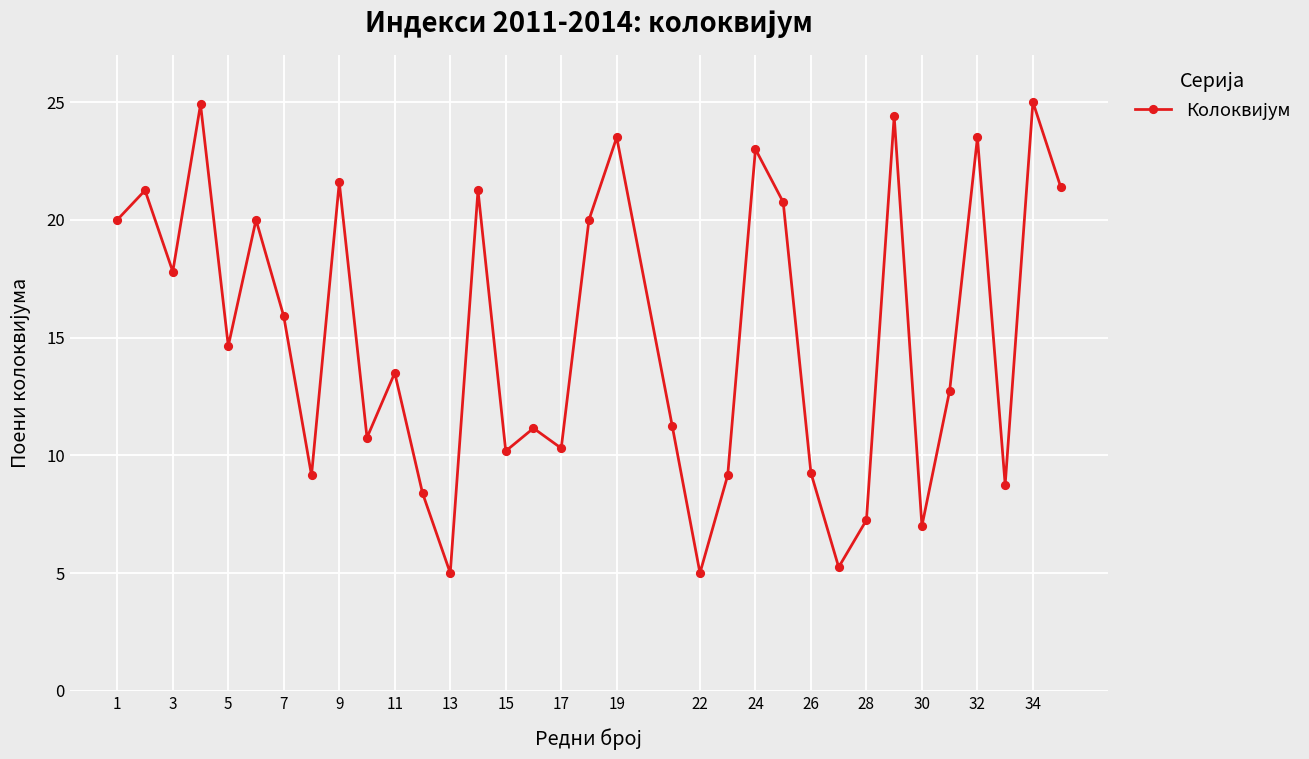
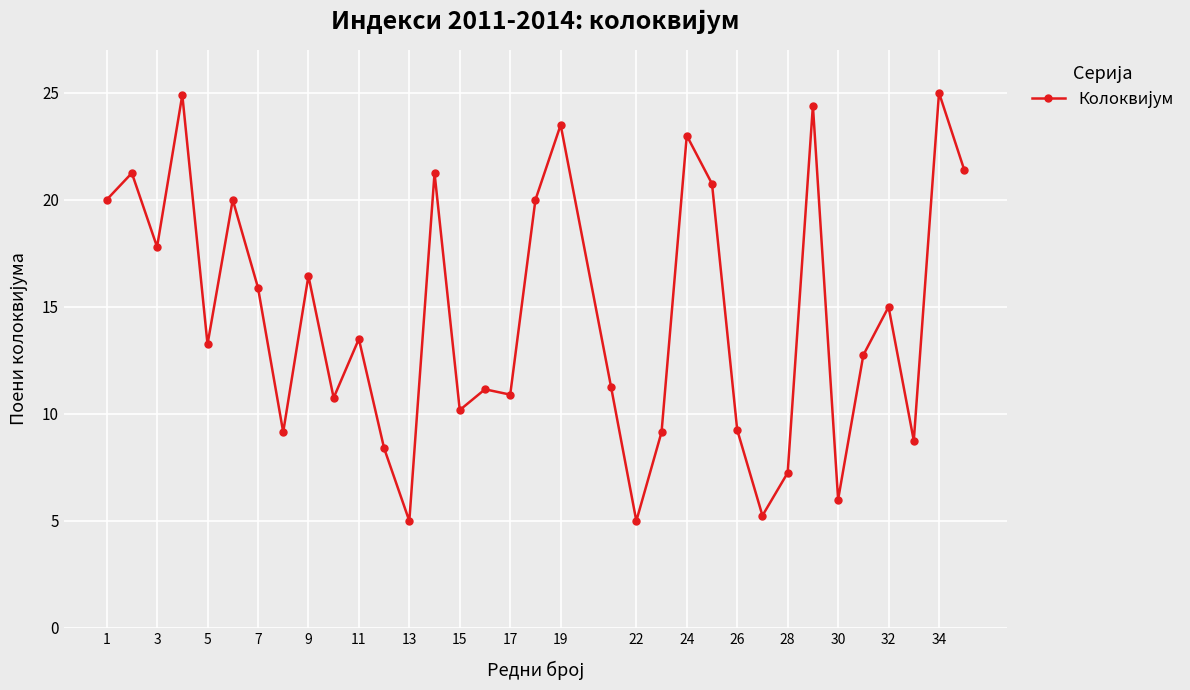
5: 14.6 -> 13.3
9: 21.6 -> 16.5
17: 10.3 -> 10.9
30: 7 -> 6
32: 23.5 -> 15.0
